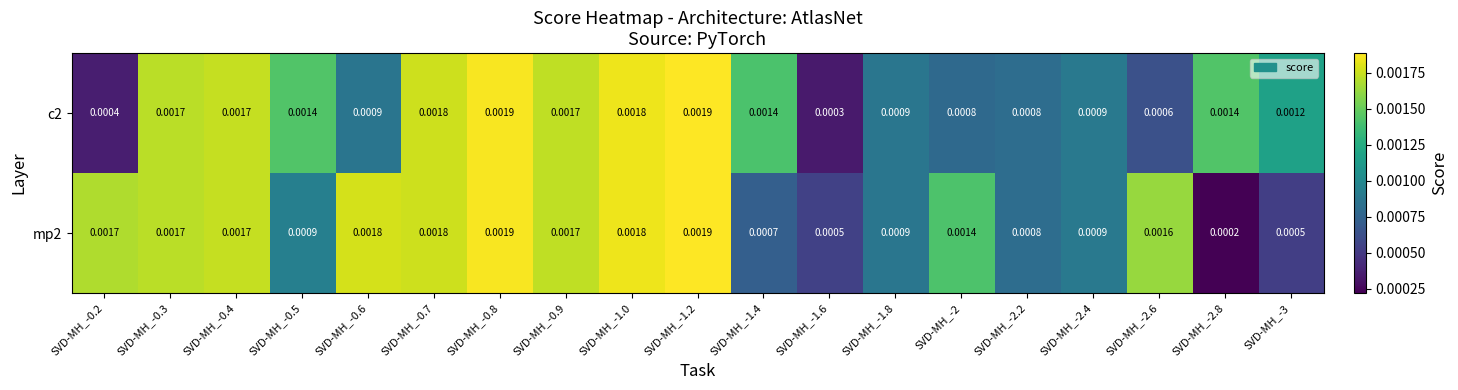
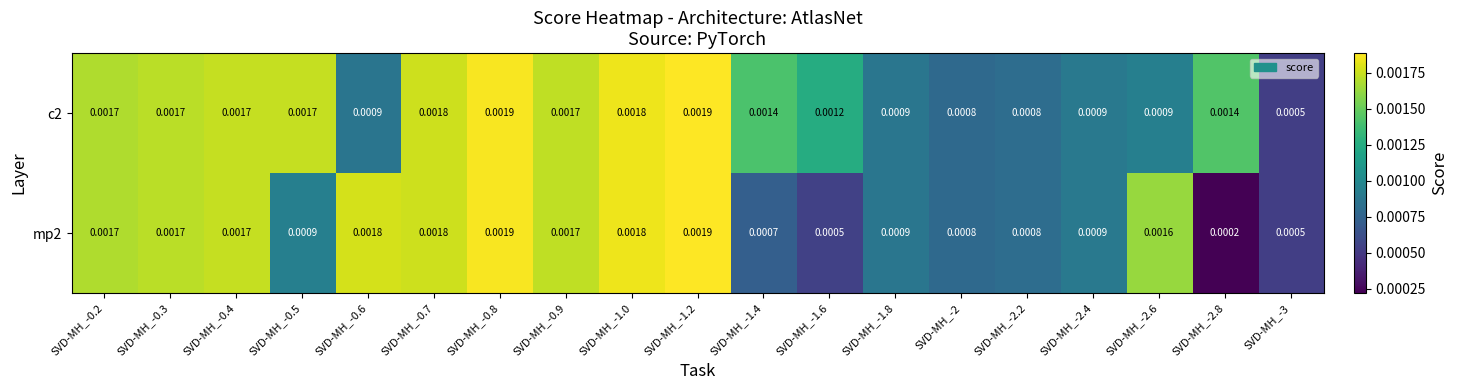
c2, SVD-MH_-0.2: 0.0004 -> 0.0017
c2, SVD-MH_-0.5: 0.0014 -> 0.0017
c2, SVD-MH_-1.6: 0.0003 -> 0.0012
c2, SVD-MH_-2.6: 0.0006 -> 0.0009
c2, SVD-MH_-3: 0.0012 -> 0.0005
mp2, SVD-MH_-2: 0.0014 -> 0.0008
